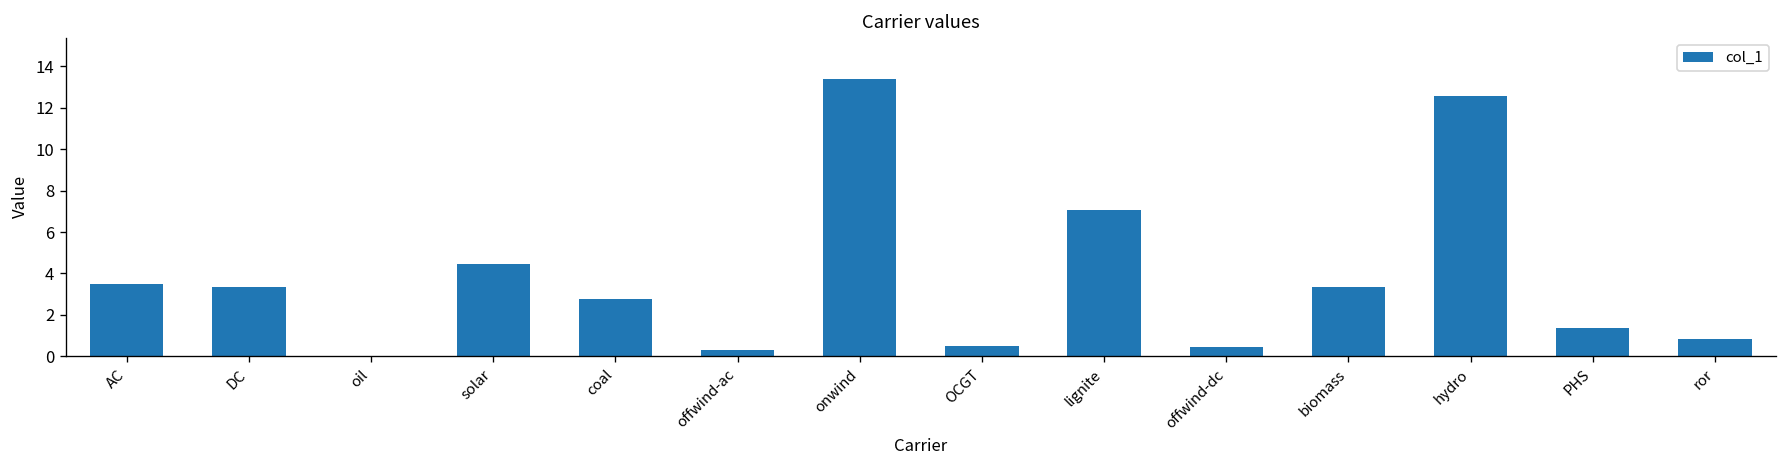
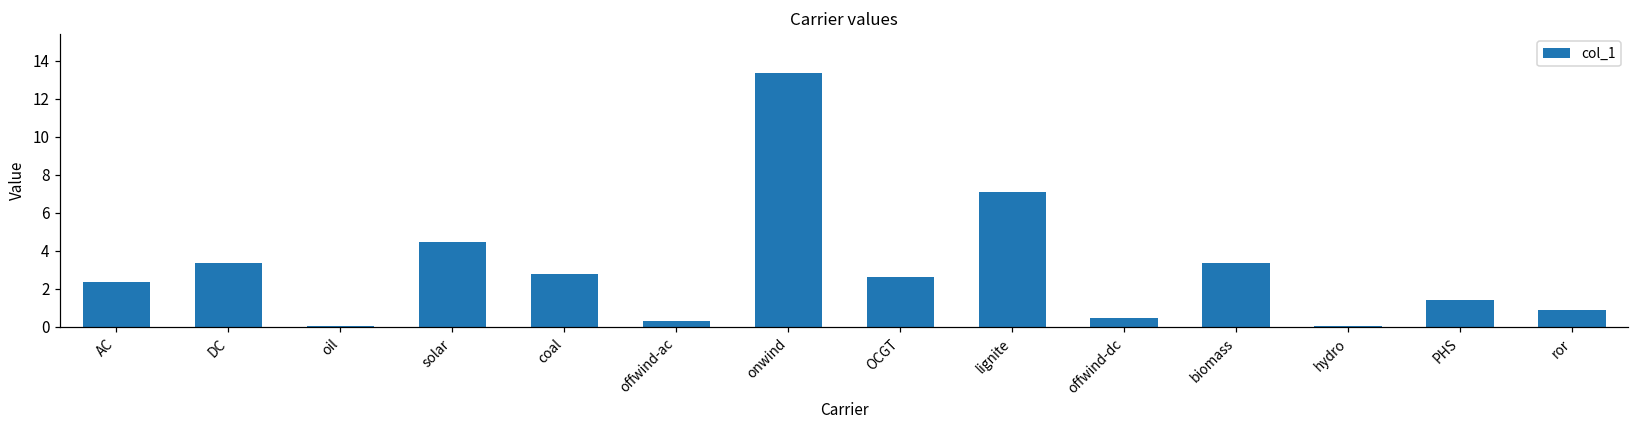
AC: 3.5 -> 2.3
OCGT: 0.5 -> 2.6
hydro: 12.6 -> 0.1
